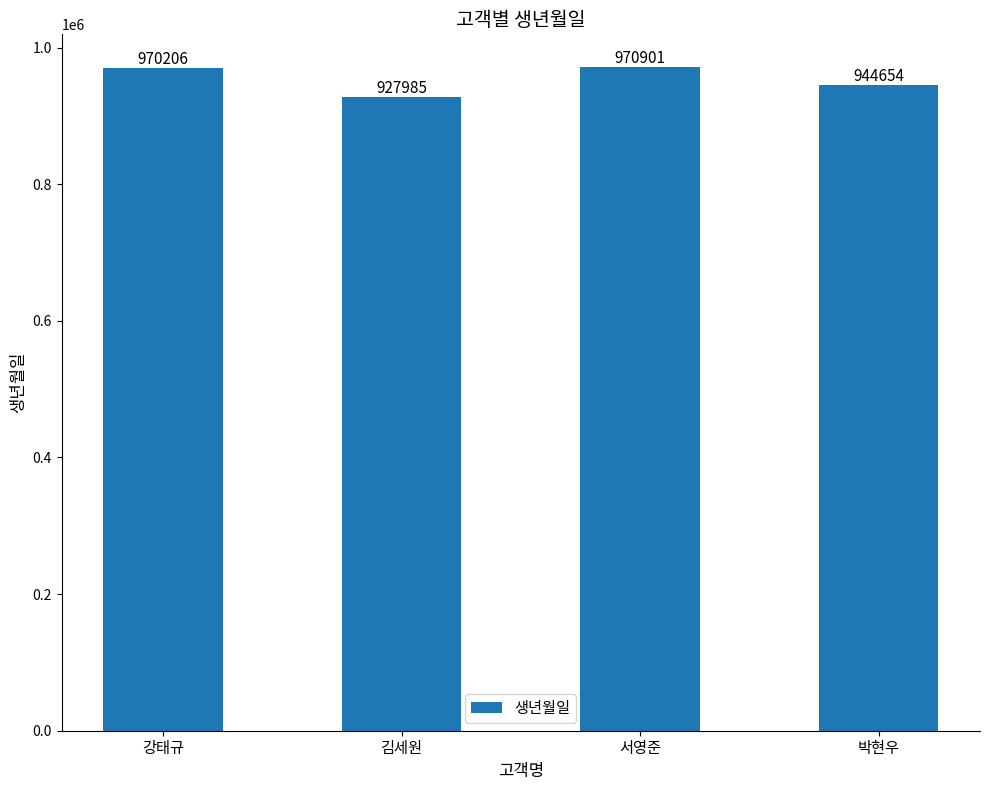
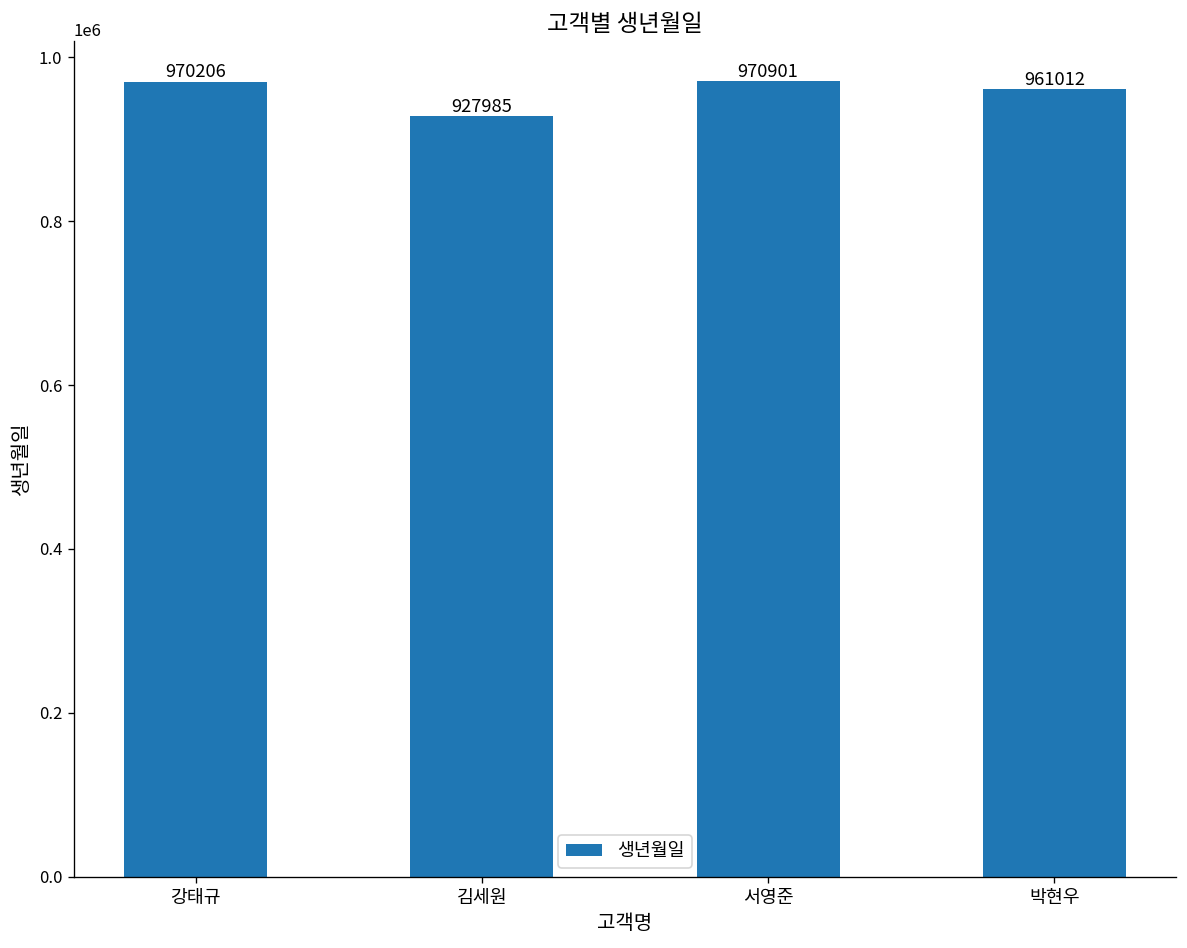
박현우: 944654 -> 961012
